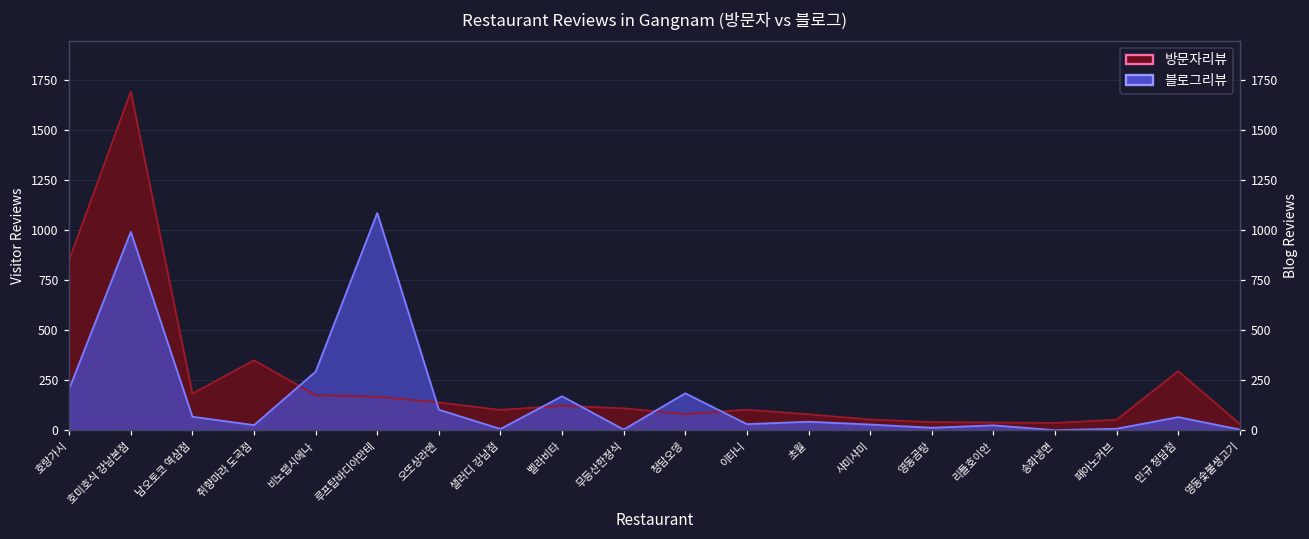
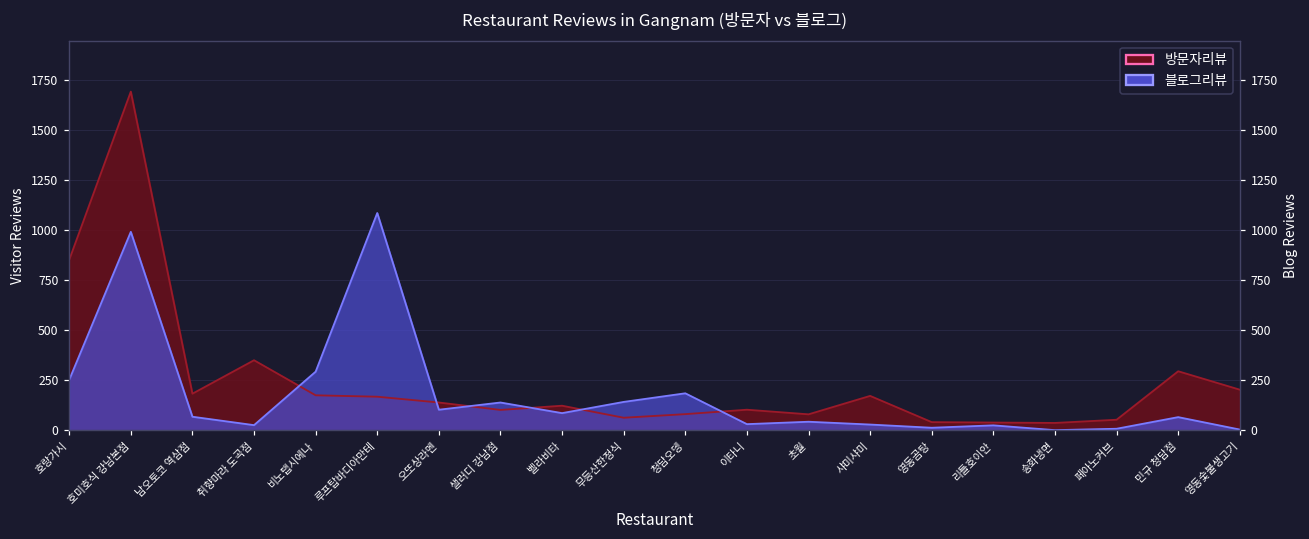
블로그리뷰, 호랑가시: 210 -> 250
블로그리뷰, 샐러디 강남점: 10 -> 140
블로그리뷰, 벨라비타: 170 -> 90
방문자리뷰, 무등산한정식: 110 -> 60
블로그리뷰, 무등산한정식: 0 -> 140
방문자리뷰, 샤미샤미: 50 -> 170
방문자리뷰, 영동숯불생고기: 30 -> 200
